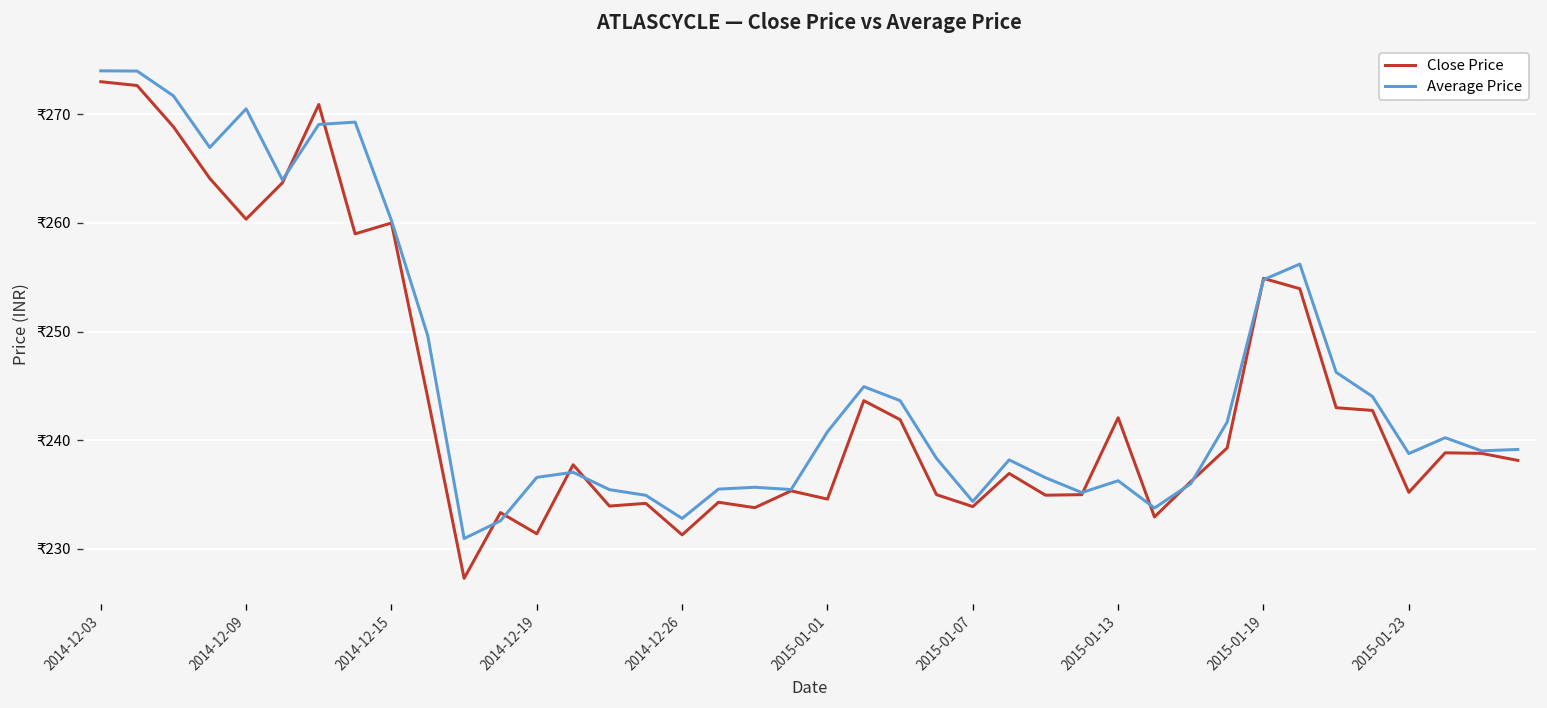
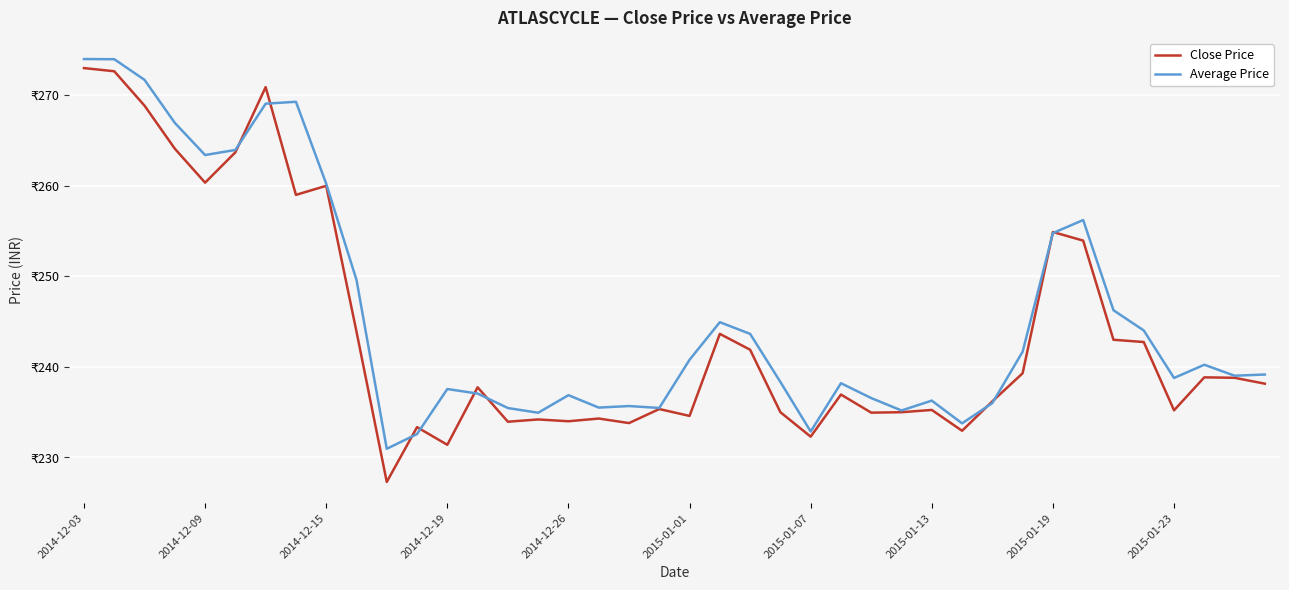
Average Price, 2014-12-09: ₹271 -> ₹263
Average Price, 2014-12-19: ₹237 -> ₹238
Close Price, 2014-12-26: ₹231 -> ₹234
Average Price, 2014-12-26: ₹233 -> ₹237
Close Price, 2015-01-07: ₹234 -> ₹232
Average Price, 2015-01-07: ₹234 -> ₹233
Close Price, 2015-01-13: ₹242 -> ₹235
